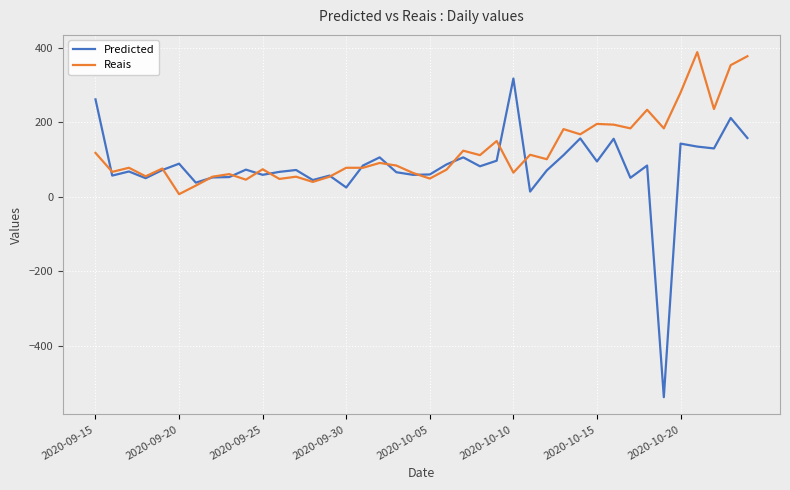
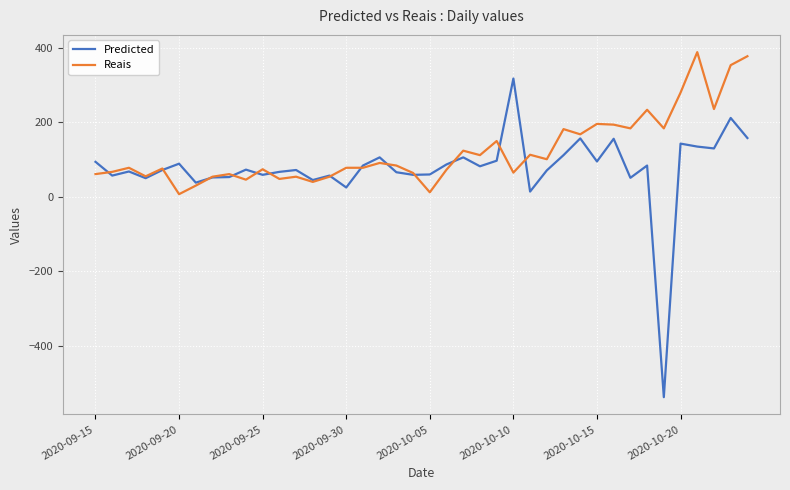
Predicted, 2020-09-15: 260 -> 90
Reais, 2020-09-15: 120 -> 60
Reais, 2020-10-05: 50 -> 10
